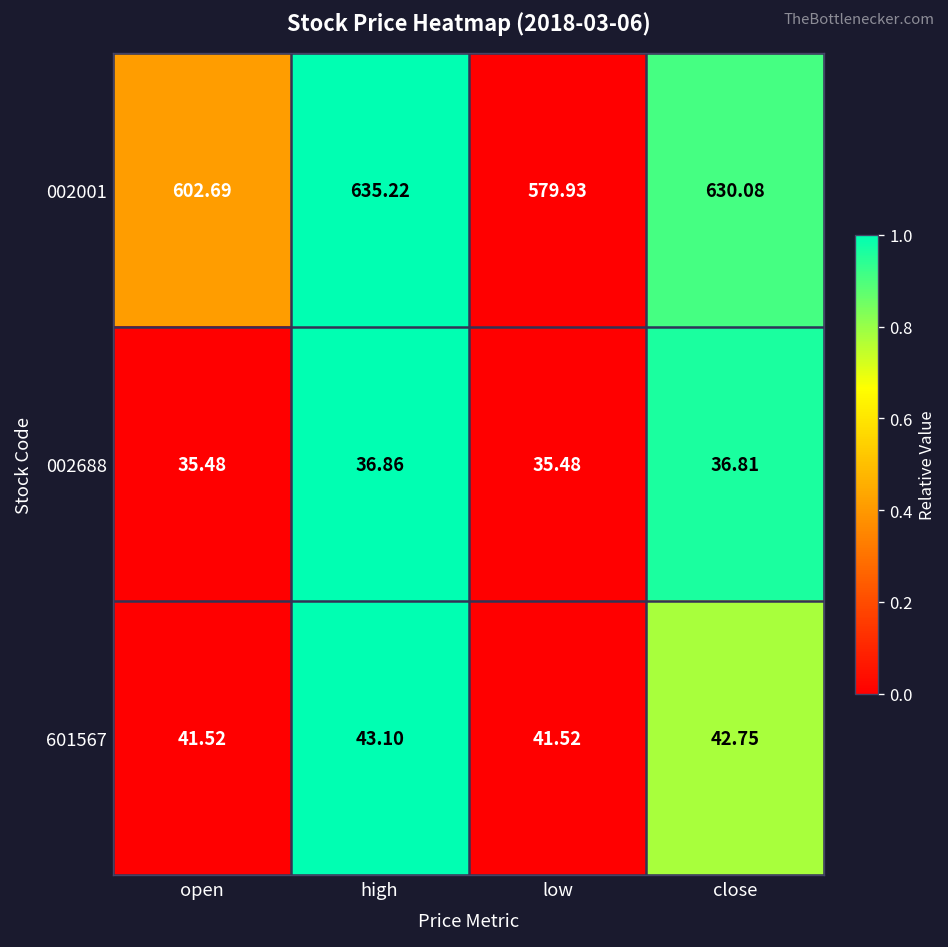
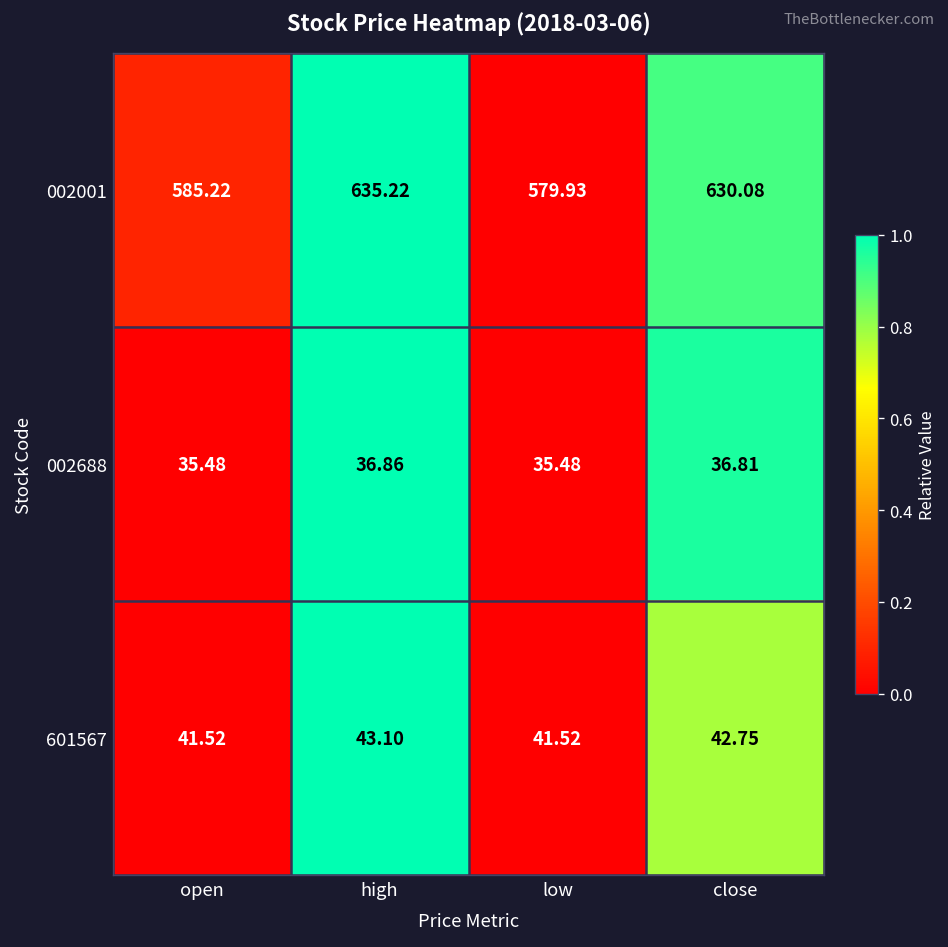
002001, open: 602.69 -> 585.22
